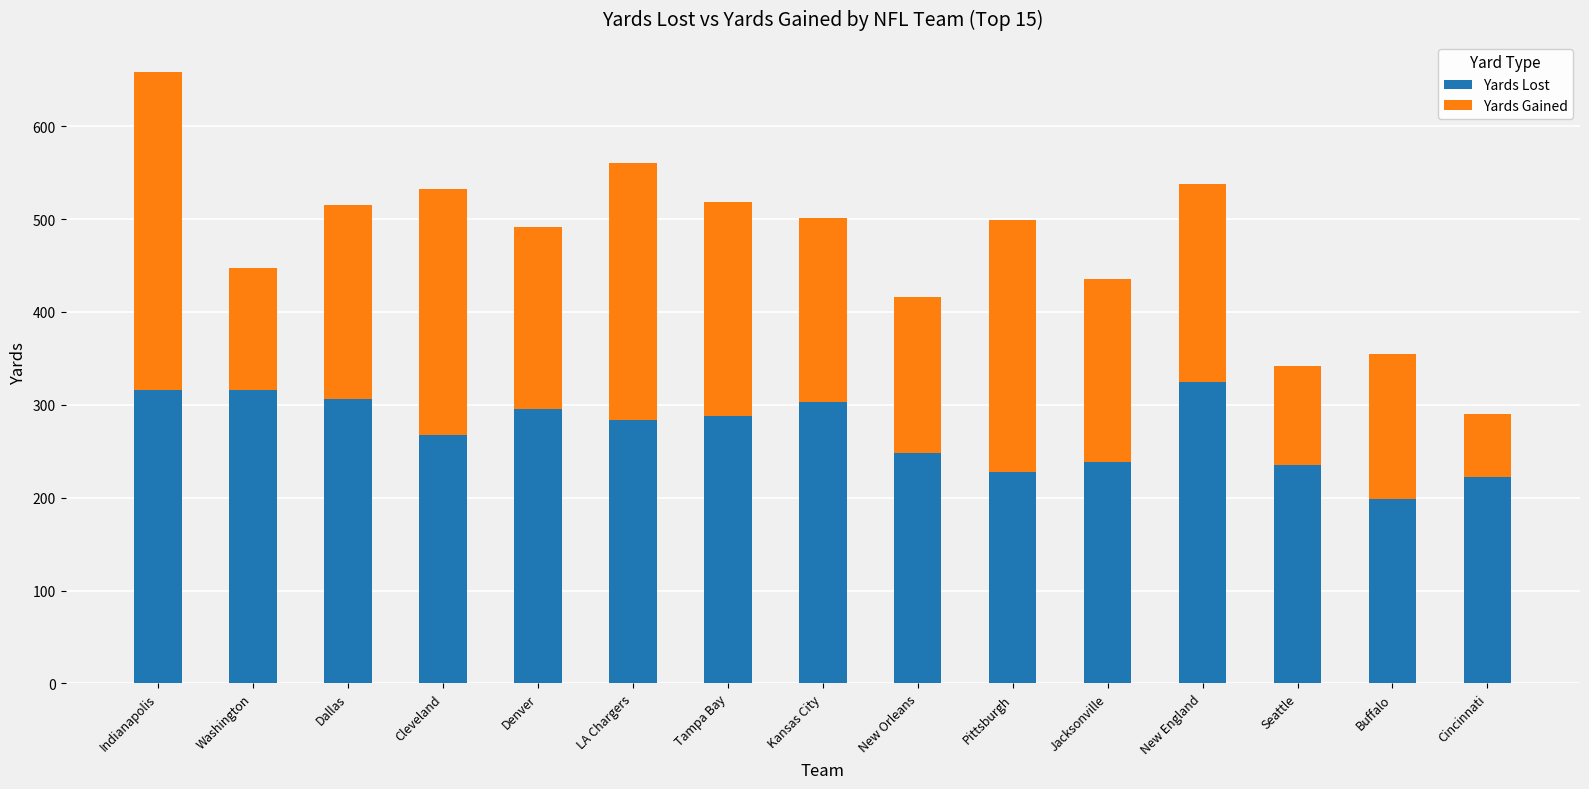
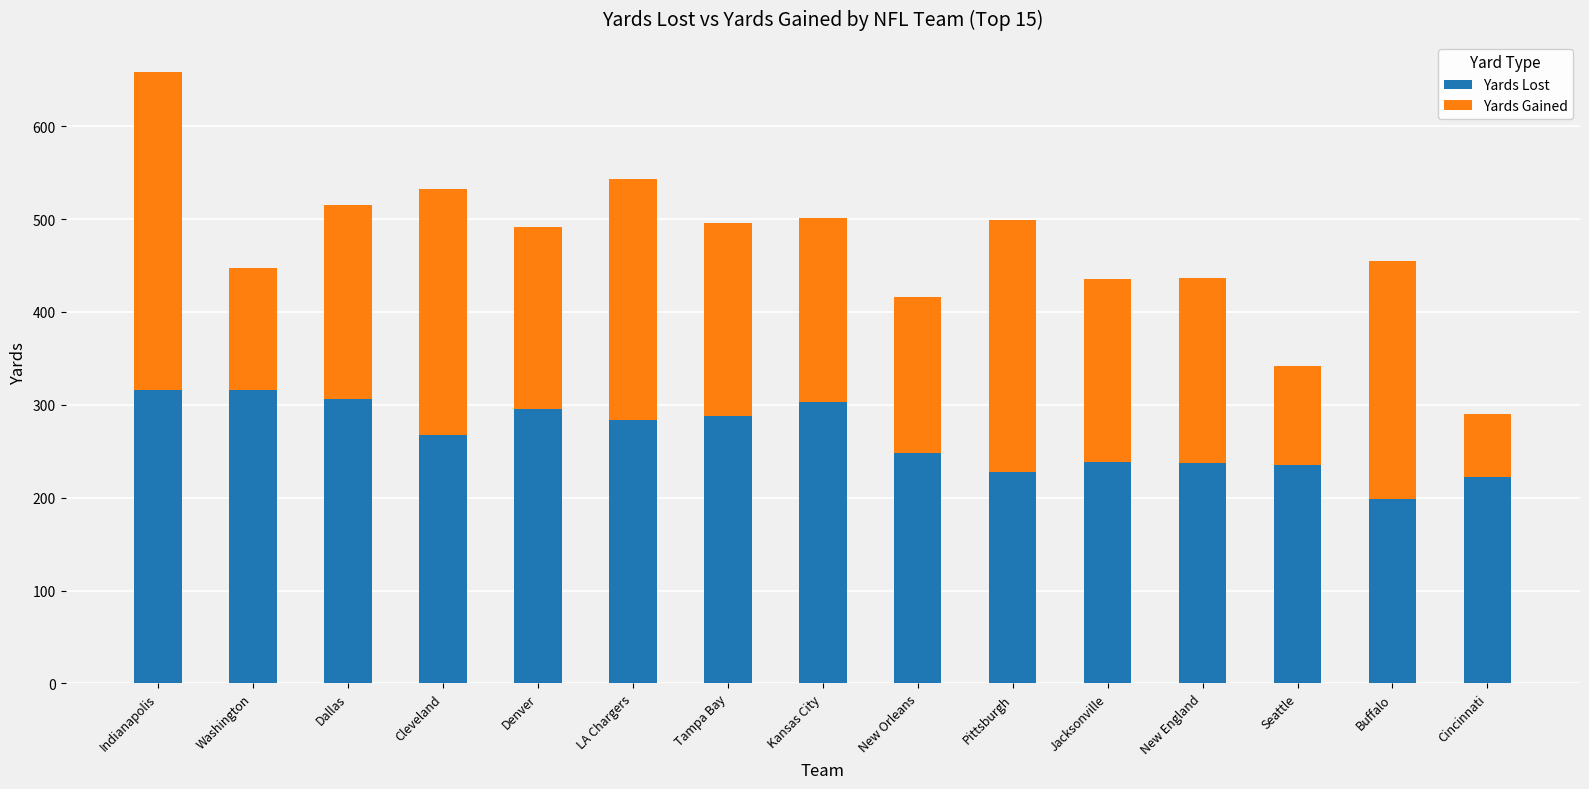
Yards Gained, LA Chargers: 280 -> 260
Yards Gained, Tampa Bay: 230 -> 210
Yards Lost, New England: 330 -> 240
Yards Gained, New England: 210 -> 200
Yards Gained, Buffalo: 160 -> 260
